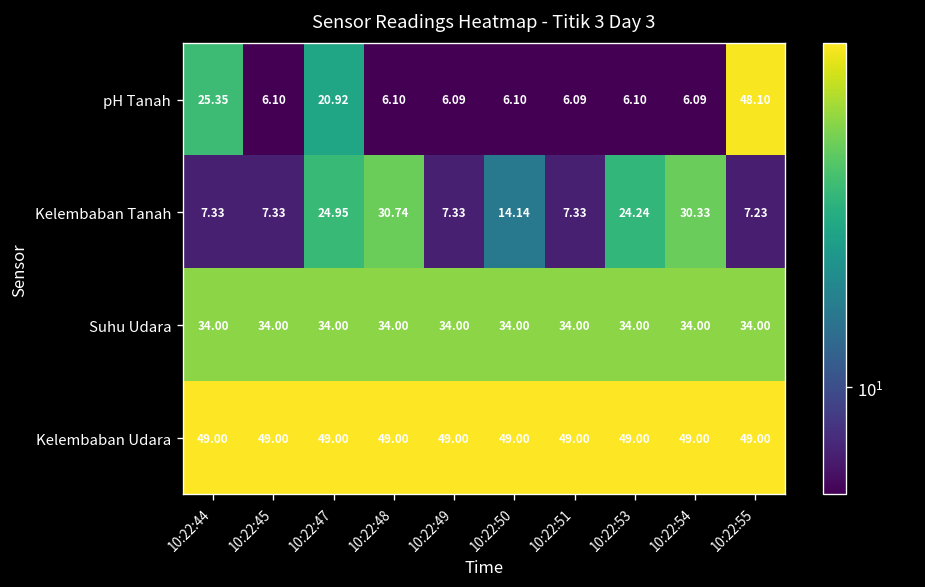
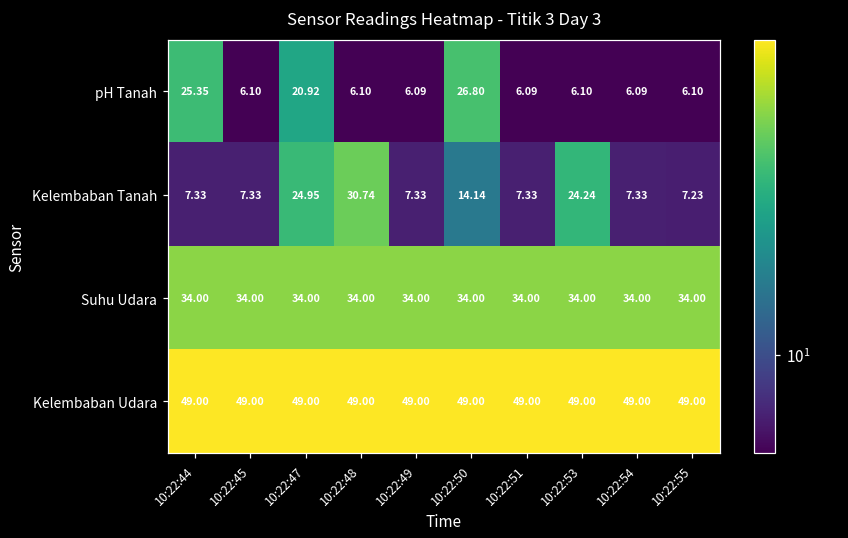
pH Tanah, 10:22:50: 6.10 -> 26.80
pH Tanah, 10:22:55: 48.10 -> 6.10
Kelembaban Tanah, 10:22:54: 30.33 -> 7.33
